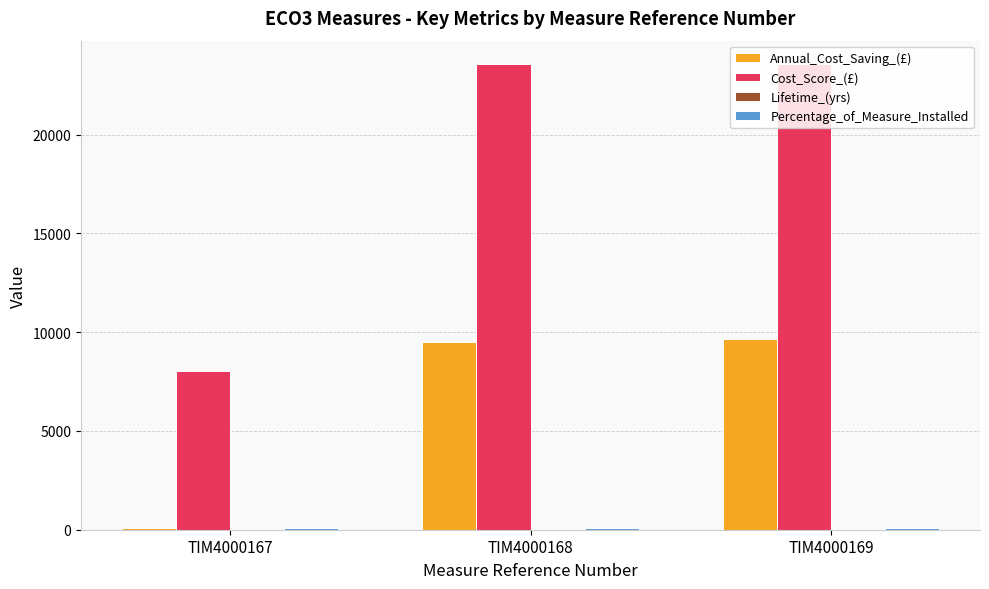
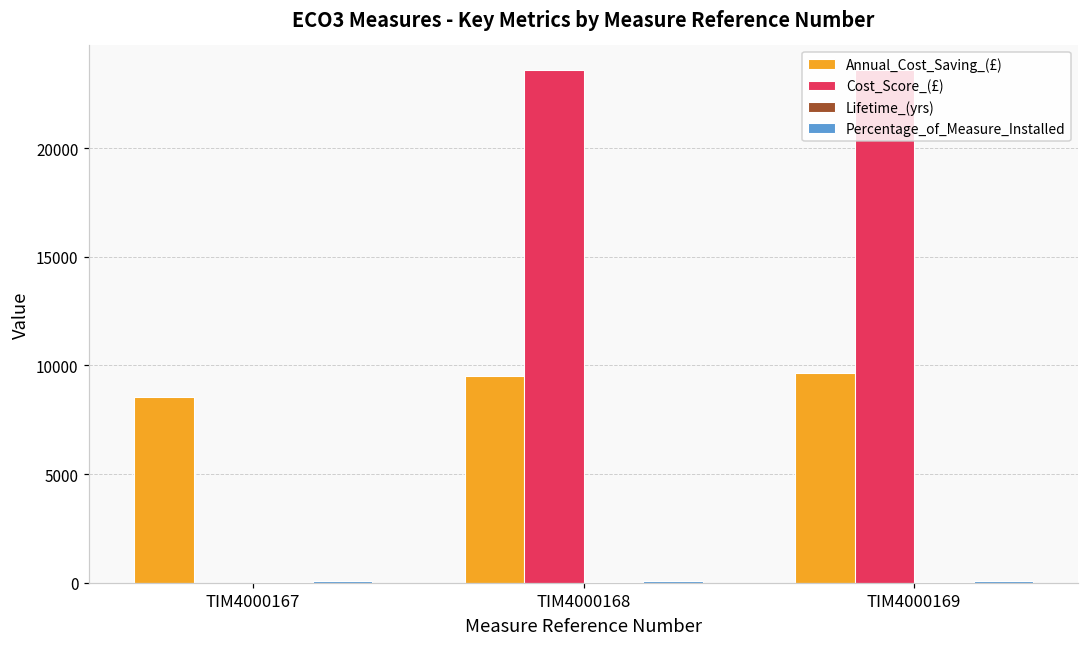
Annual_Cost_Saving_(£), TIM4000167: 100 -> 8500
Cost_Score_(£), TIM4000167: 8000 -> 0
